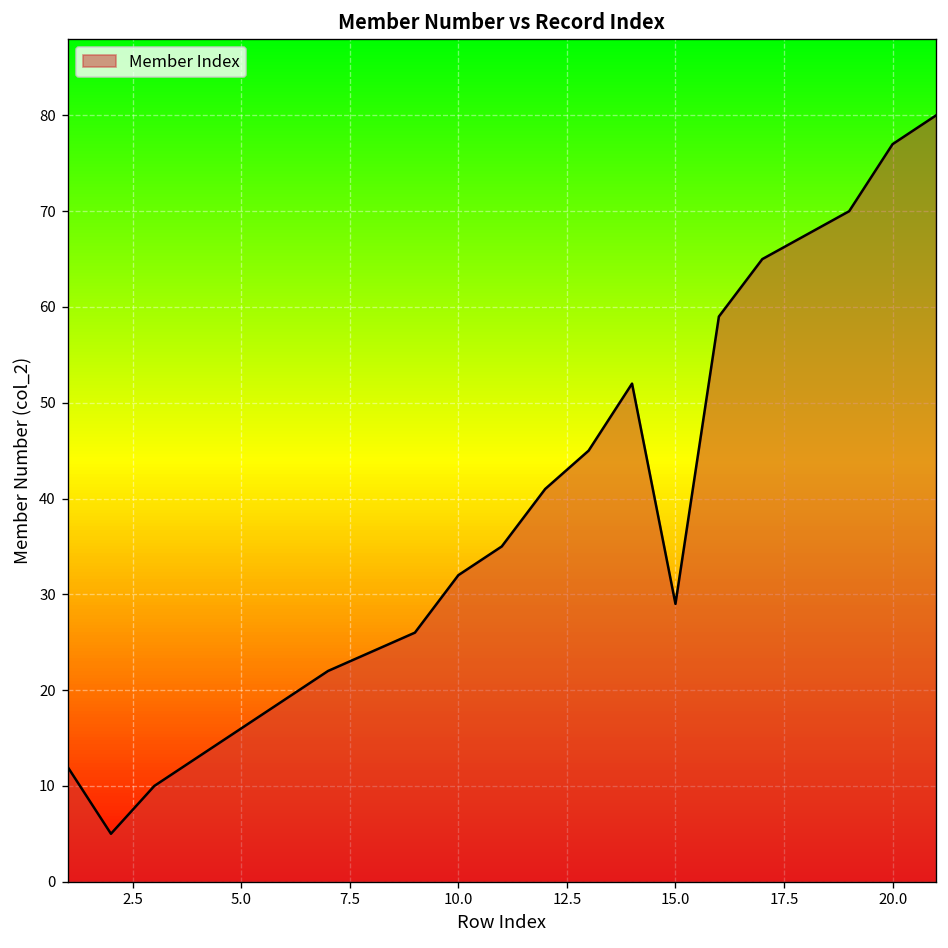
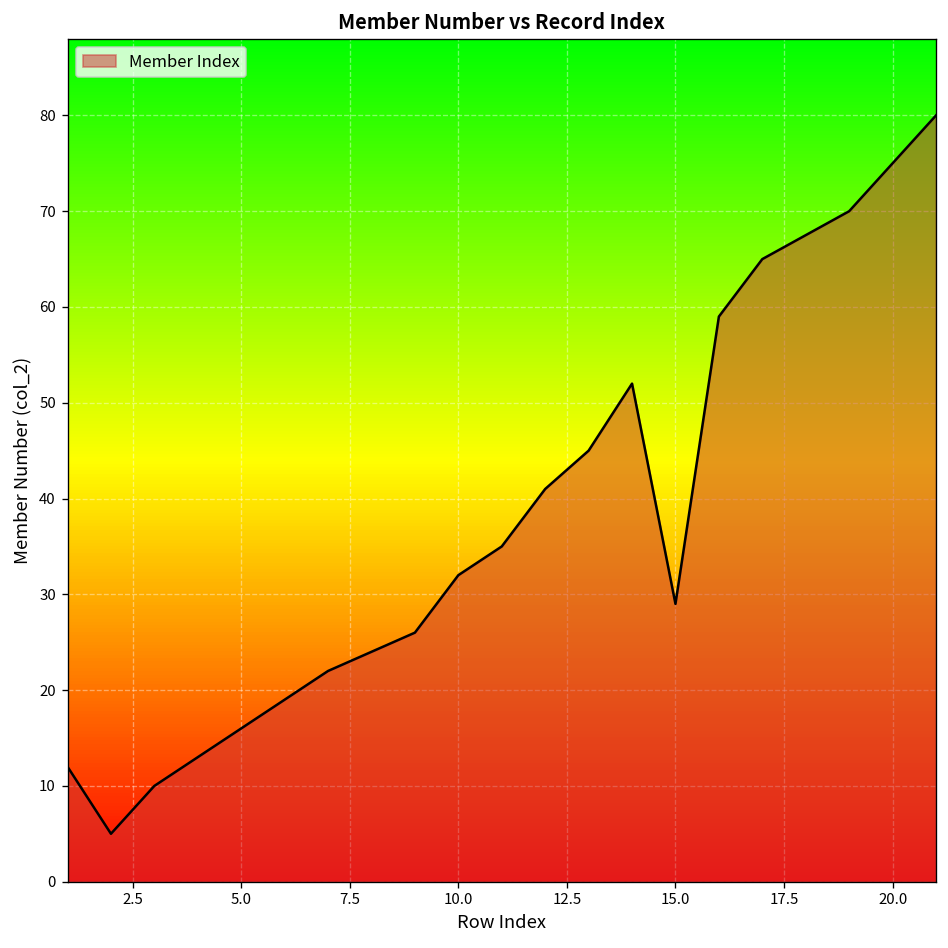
20.0: 77 -> 75
